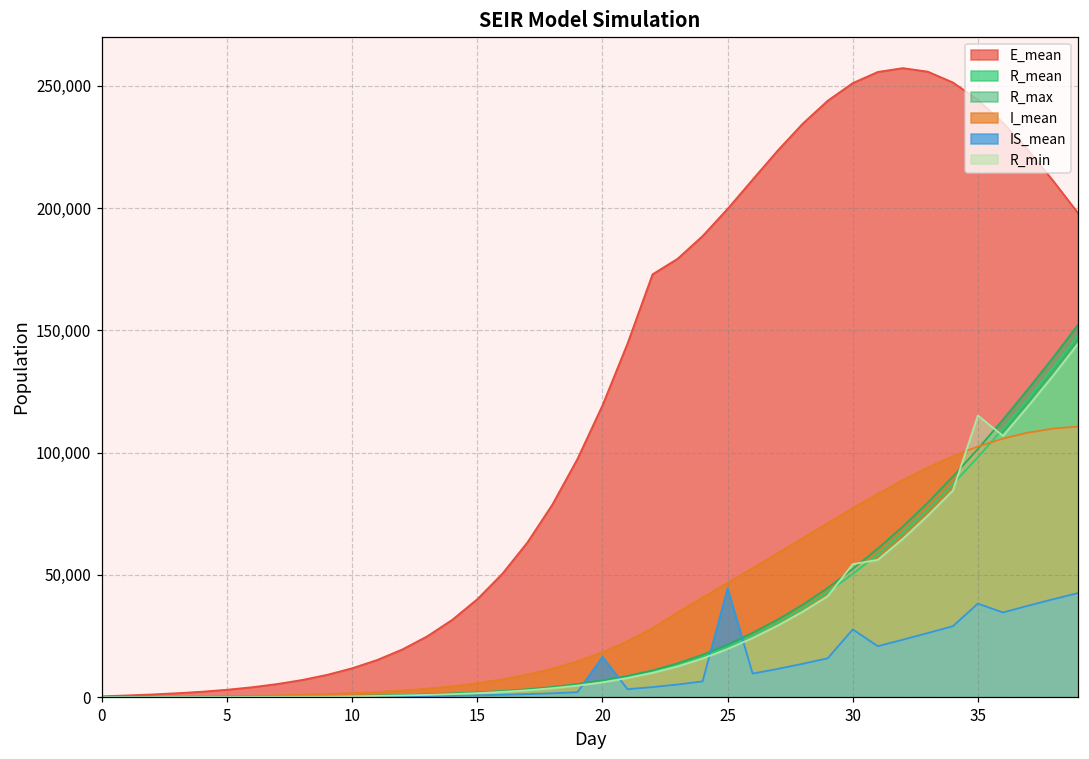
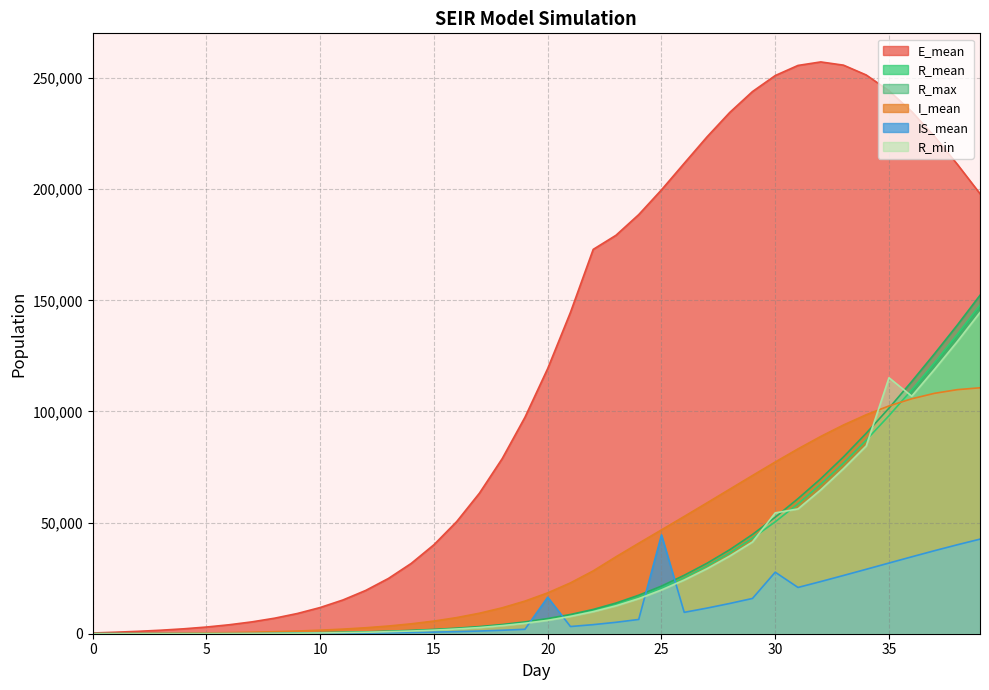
IS_mean, 35: 38,000 -> 32,000
